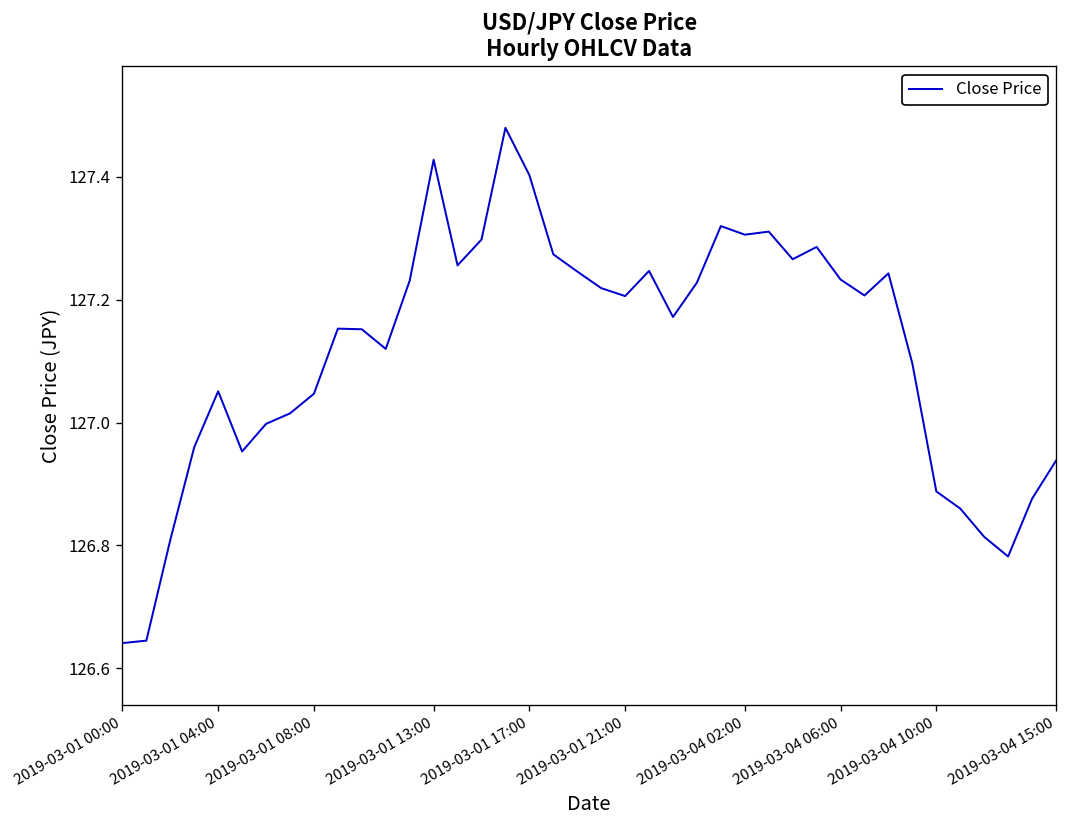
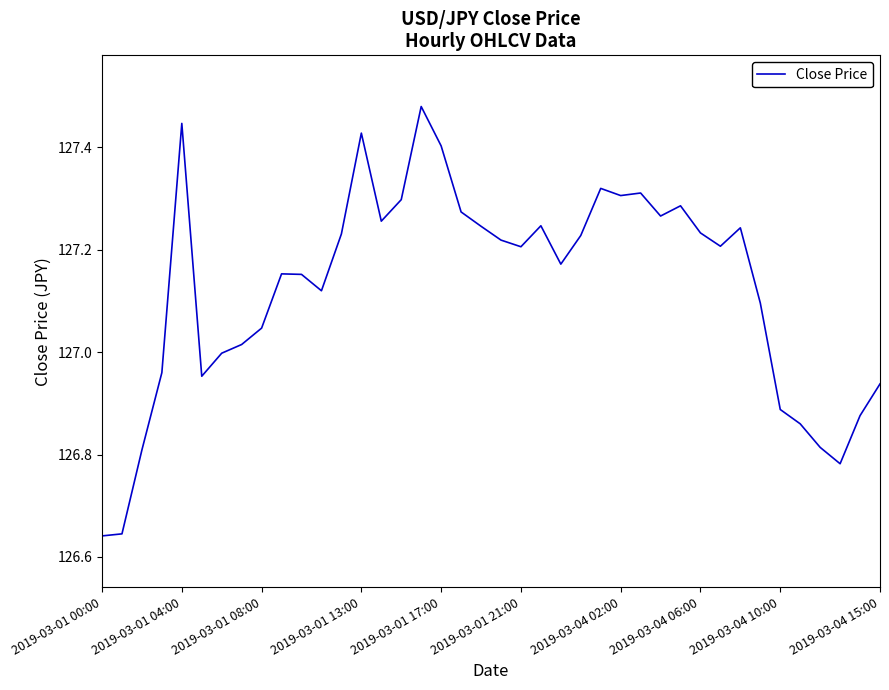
2019-03-01 04:00: 127.05 -> 127.45
